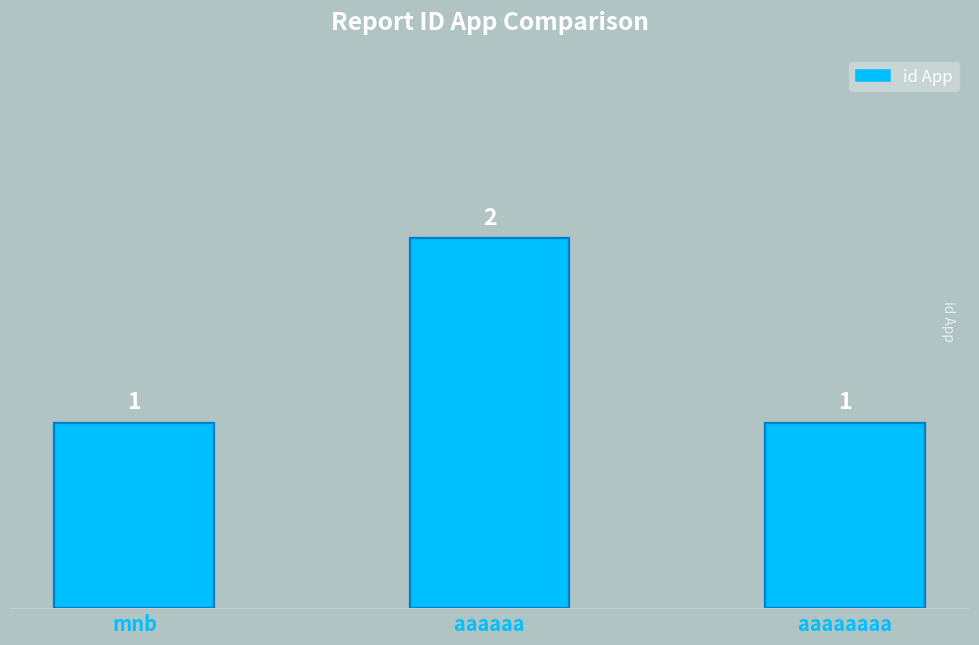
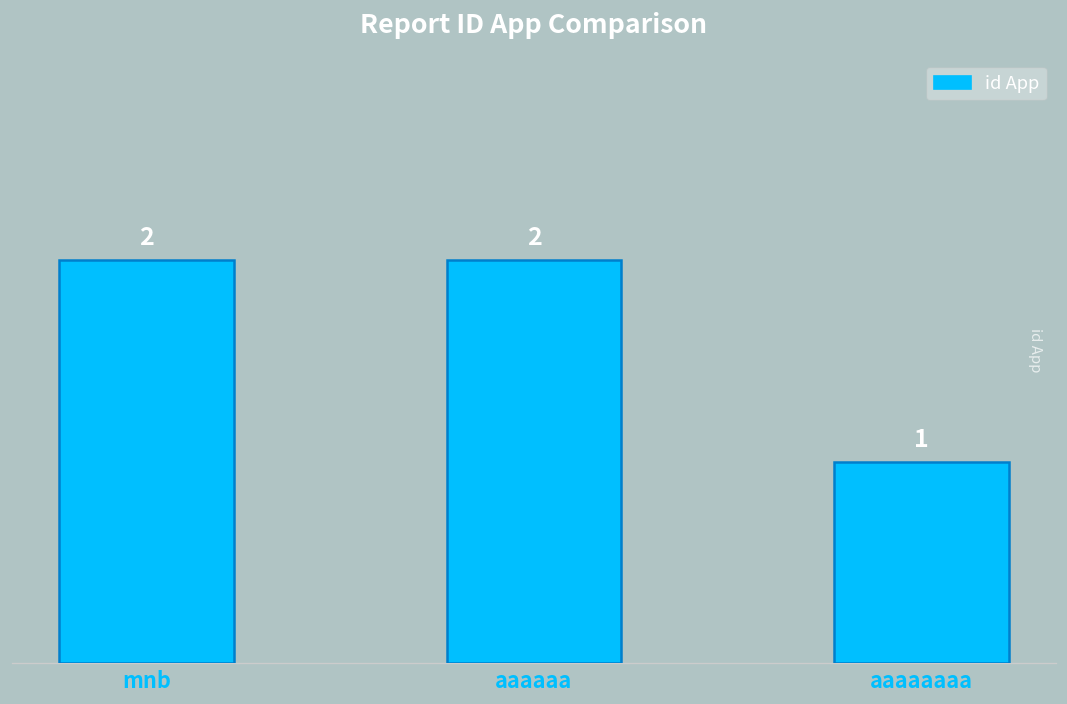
mnb: 1 -> 2
